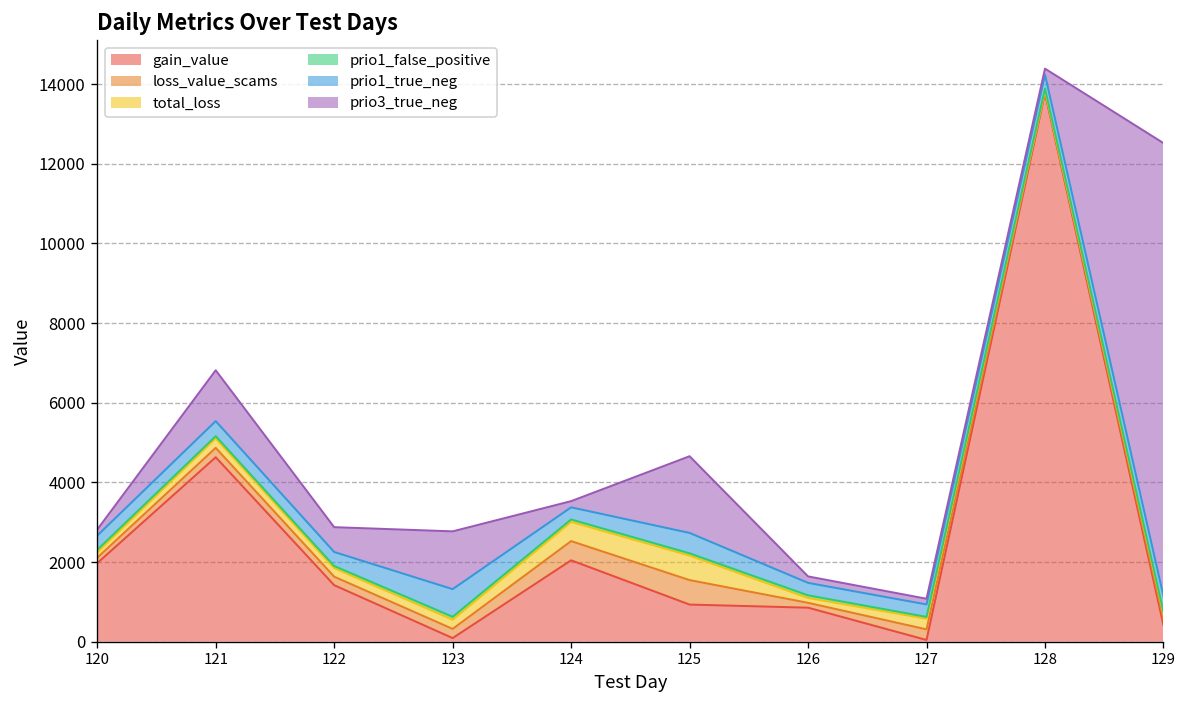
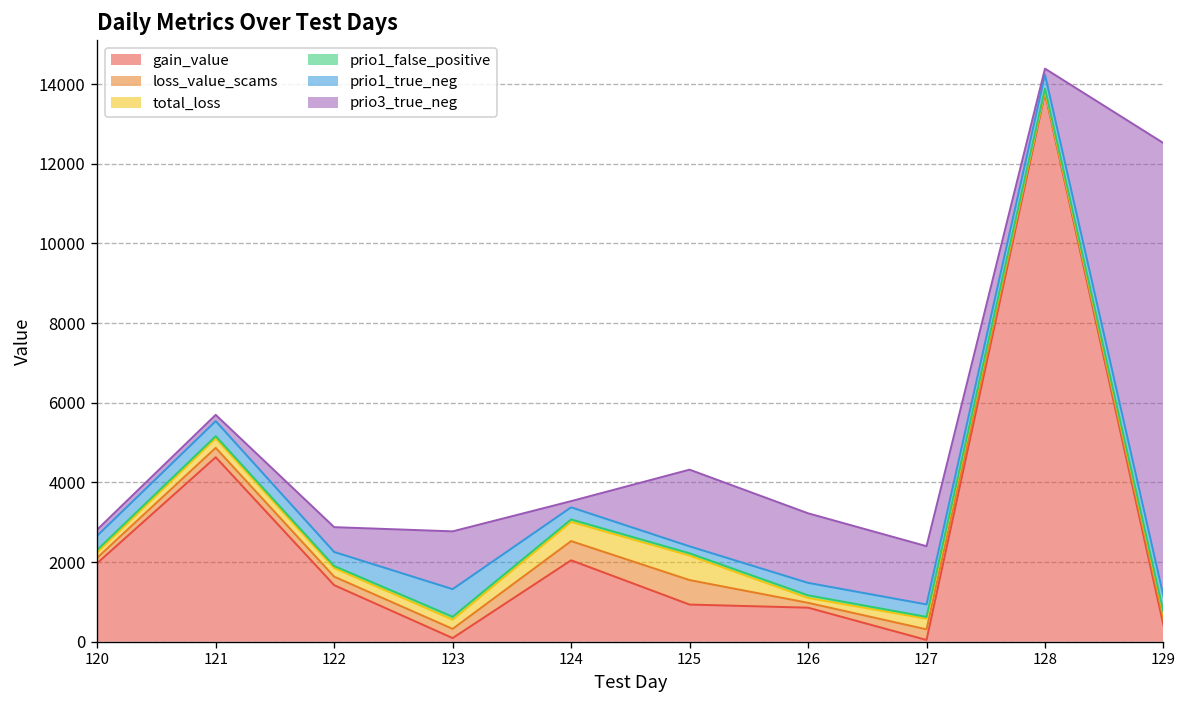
prio3_true_neg, 121: 1300 -> 200
prio1_true_neg, 125: 500 -> 200
prio3_true_neg, 126: 200 -> 1700
prio3_true_neg, 127: 100 -> 1500
